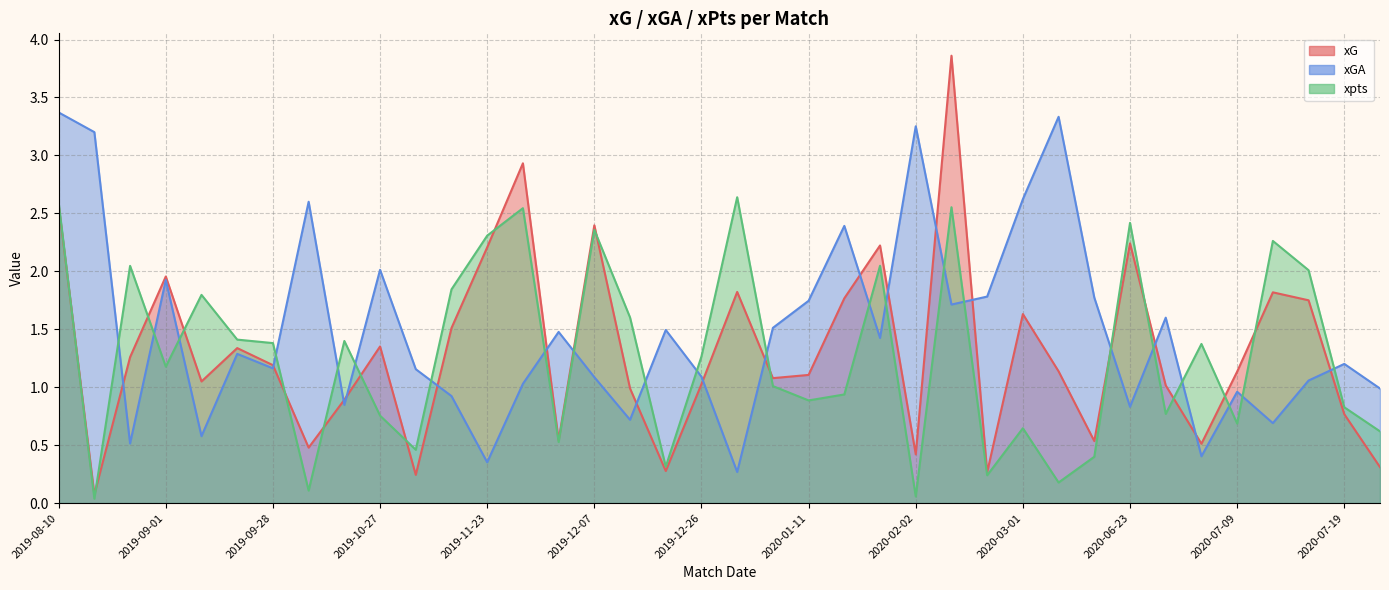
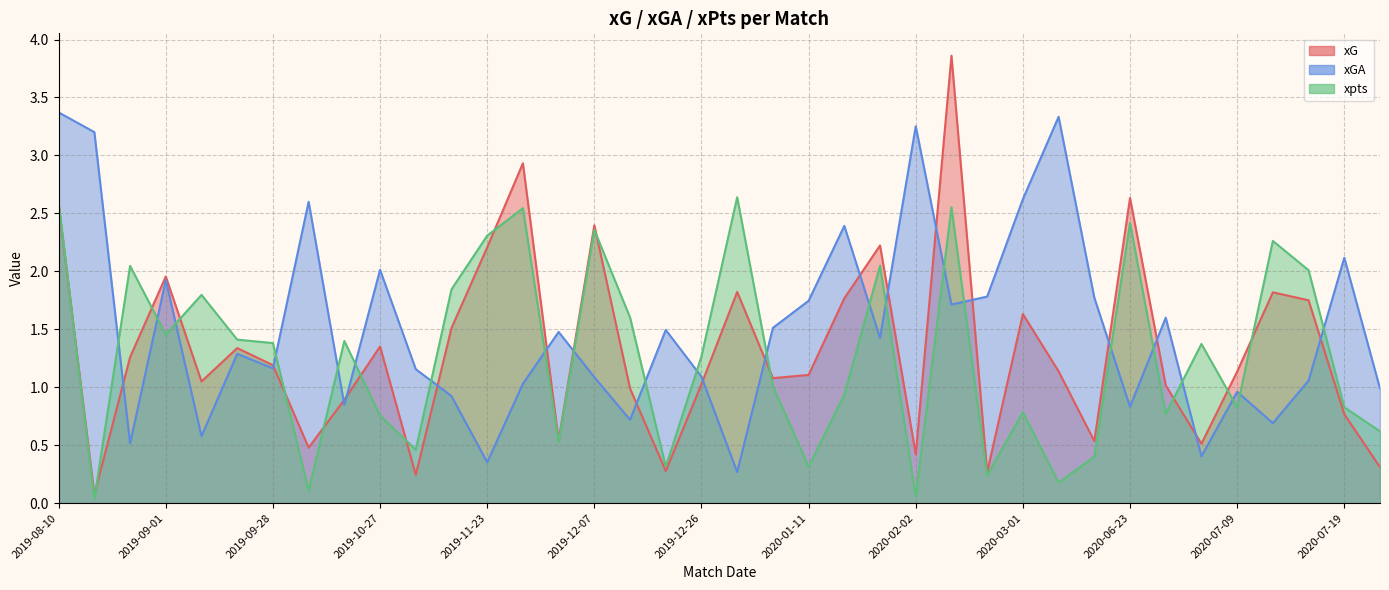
xpts, 2019-09-01: 1.18 -> 1.45
xpts, 2020-01-11: 0.89 -> 0.32
xpts, 2020-03-01: 0.65 -> 0.78
xG, 2020-06-23: 2.24 -> 2.63
xpts, 2020-07-09: 0.69 -> 0.83
xGA, 2020-07-19: 1.20 -> 2.12
